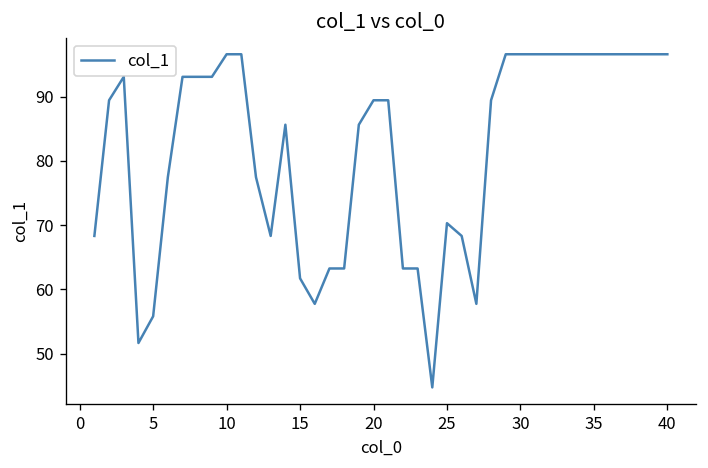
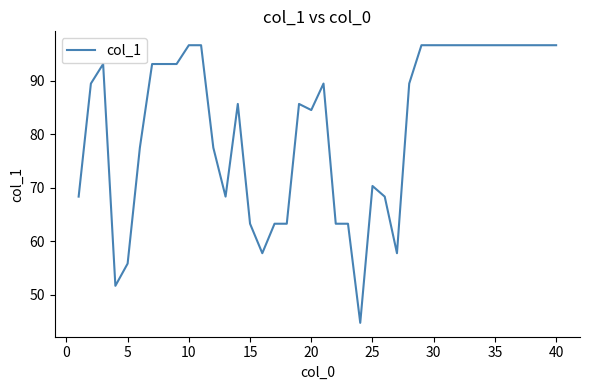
15: 62 -> 63
20: 89 -> 84
